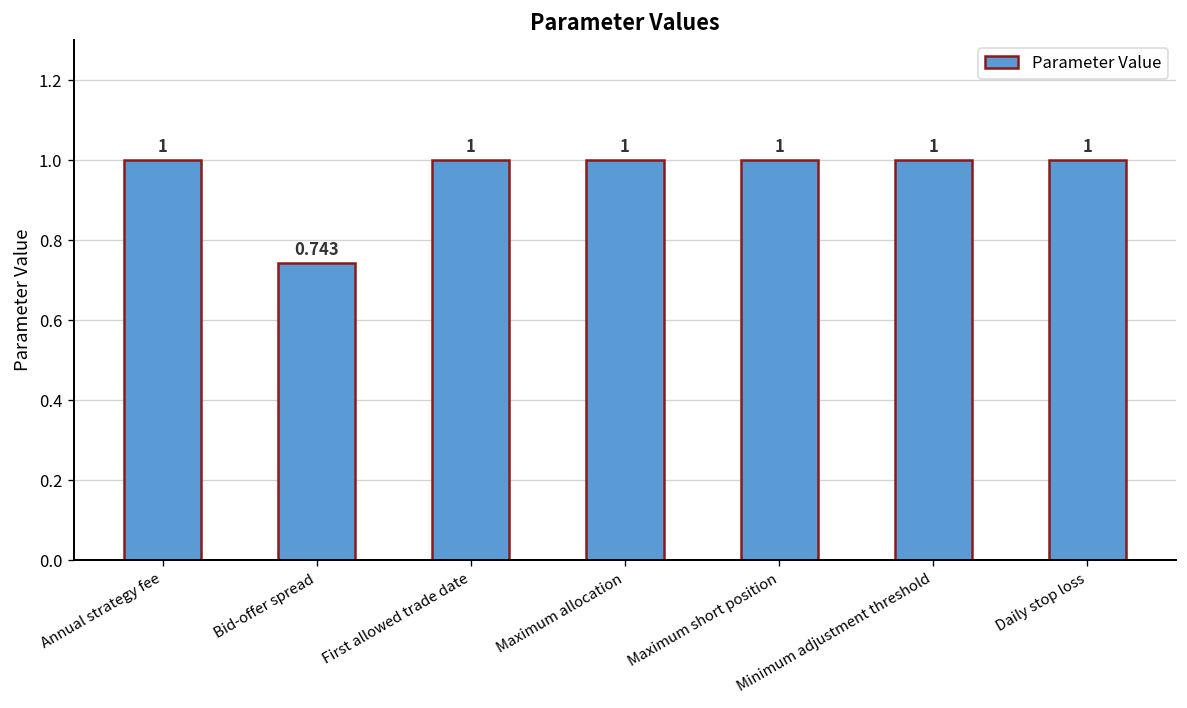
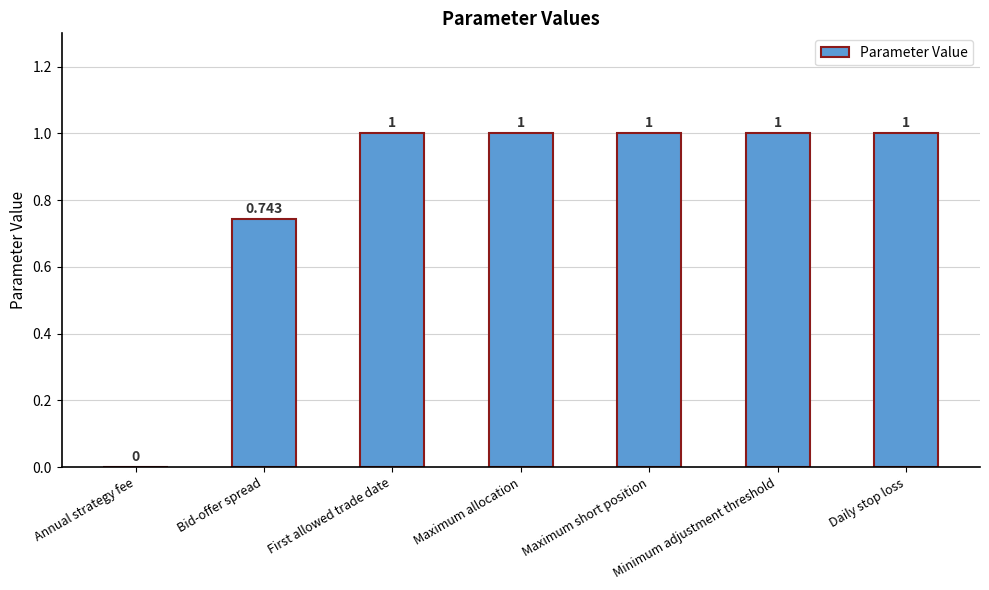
Annual strategy fee: 1 -> 0
